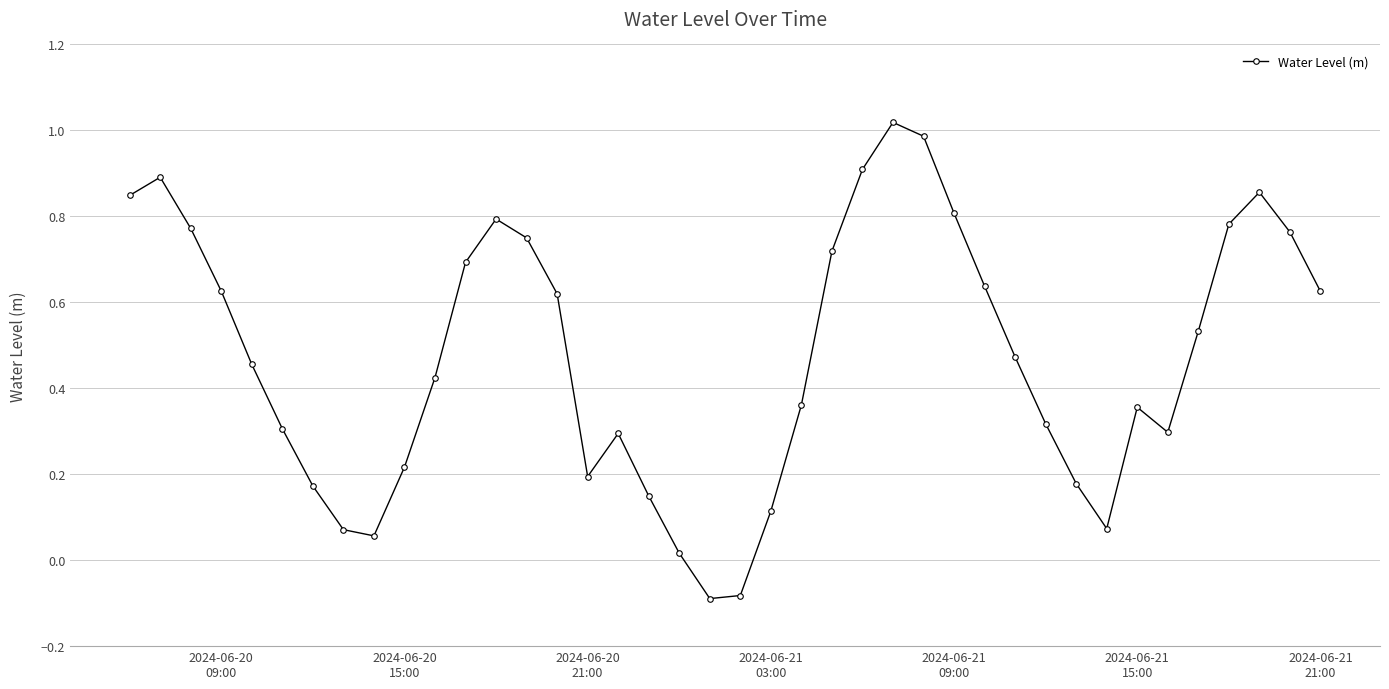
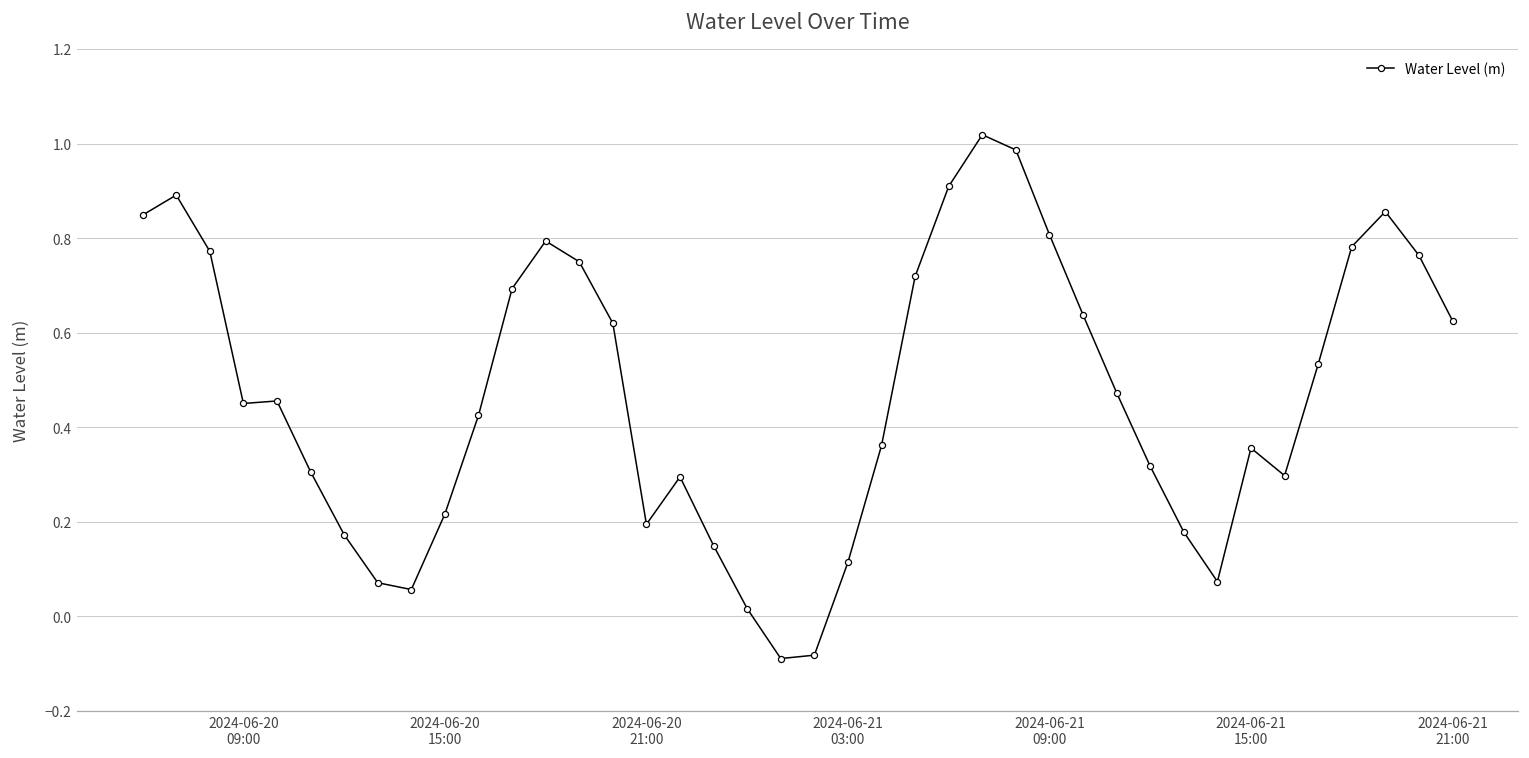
2024-06-20 09:00: 0.63 -> 0.45
